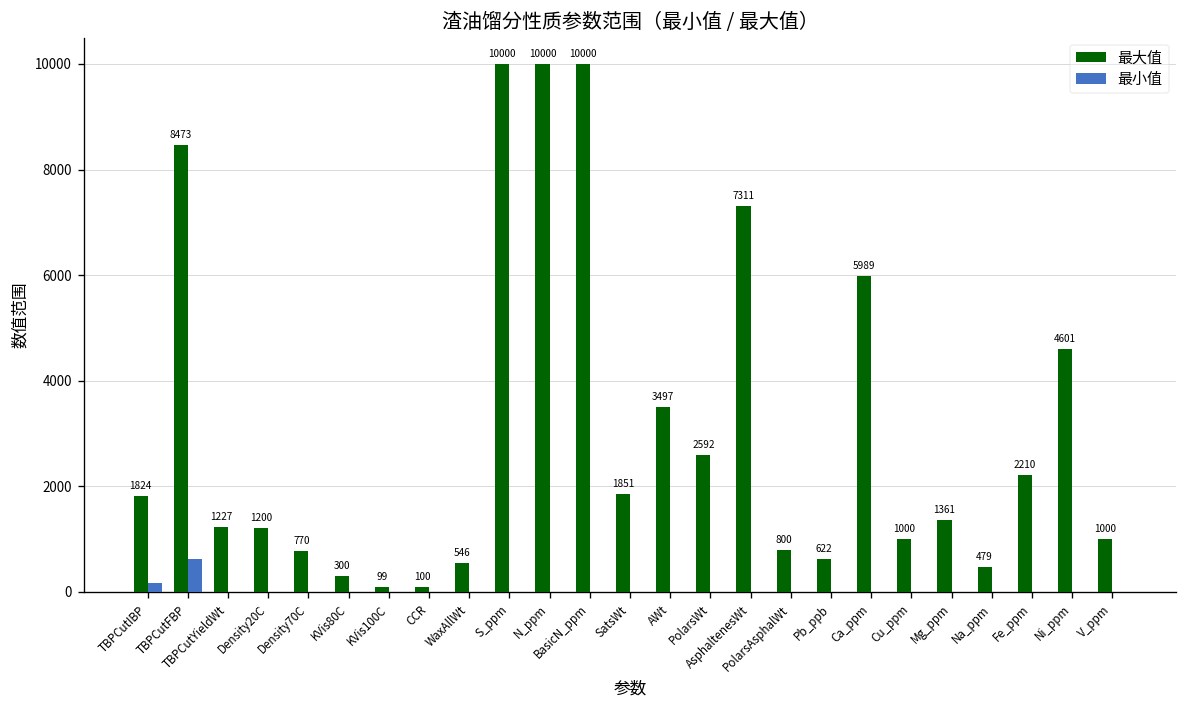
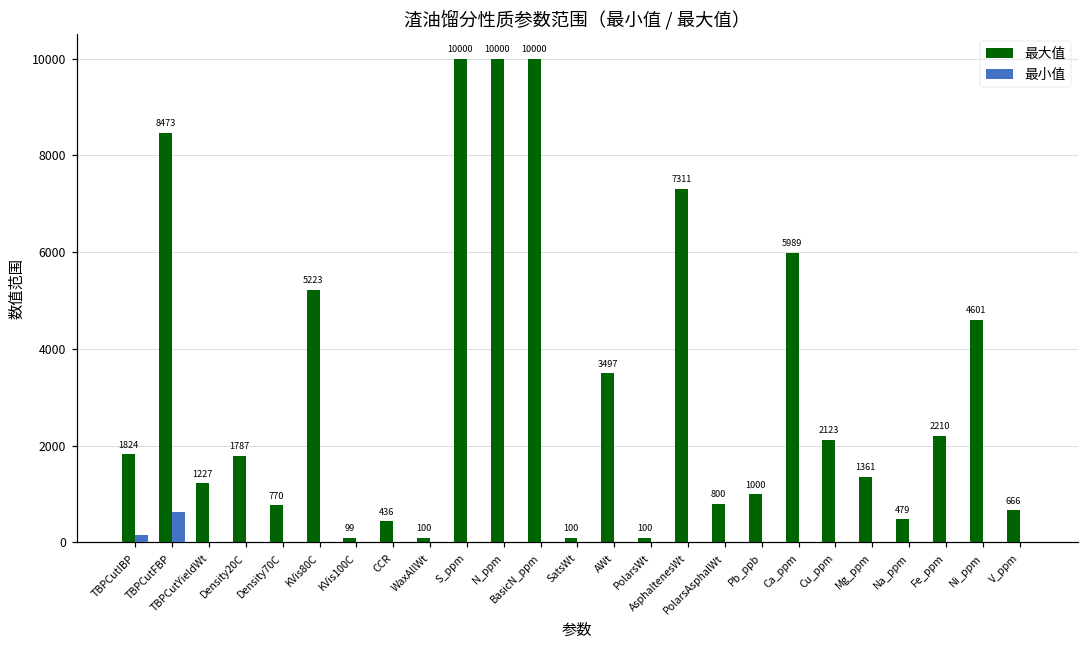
最大值, Density20C: 1200 -> 1787
最大值, KVis80C: 300 -> 5223
最大值, CCR: 100 -> 436
最大值, WaxAllWt: 546 -> 100
最大值, SatsWt: 1851 -> 100
最大值, PolarsWt: 2592 -> 100
最大值, Pb_ppb: 622 -> 1000
最大值, Cu_ppm: 1000 -> 2123
最大值, V_ppm: 1000 -> 666
